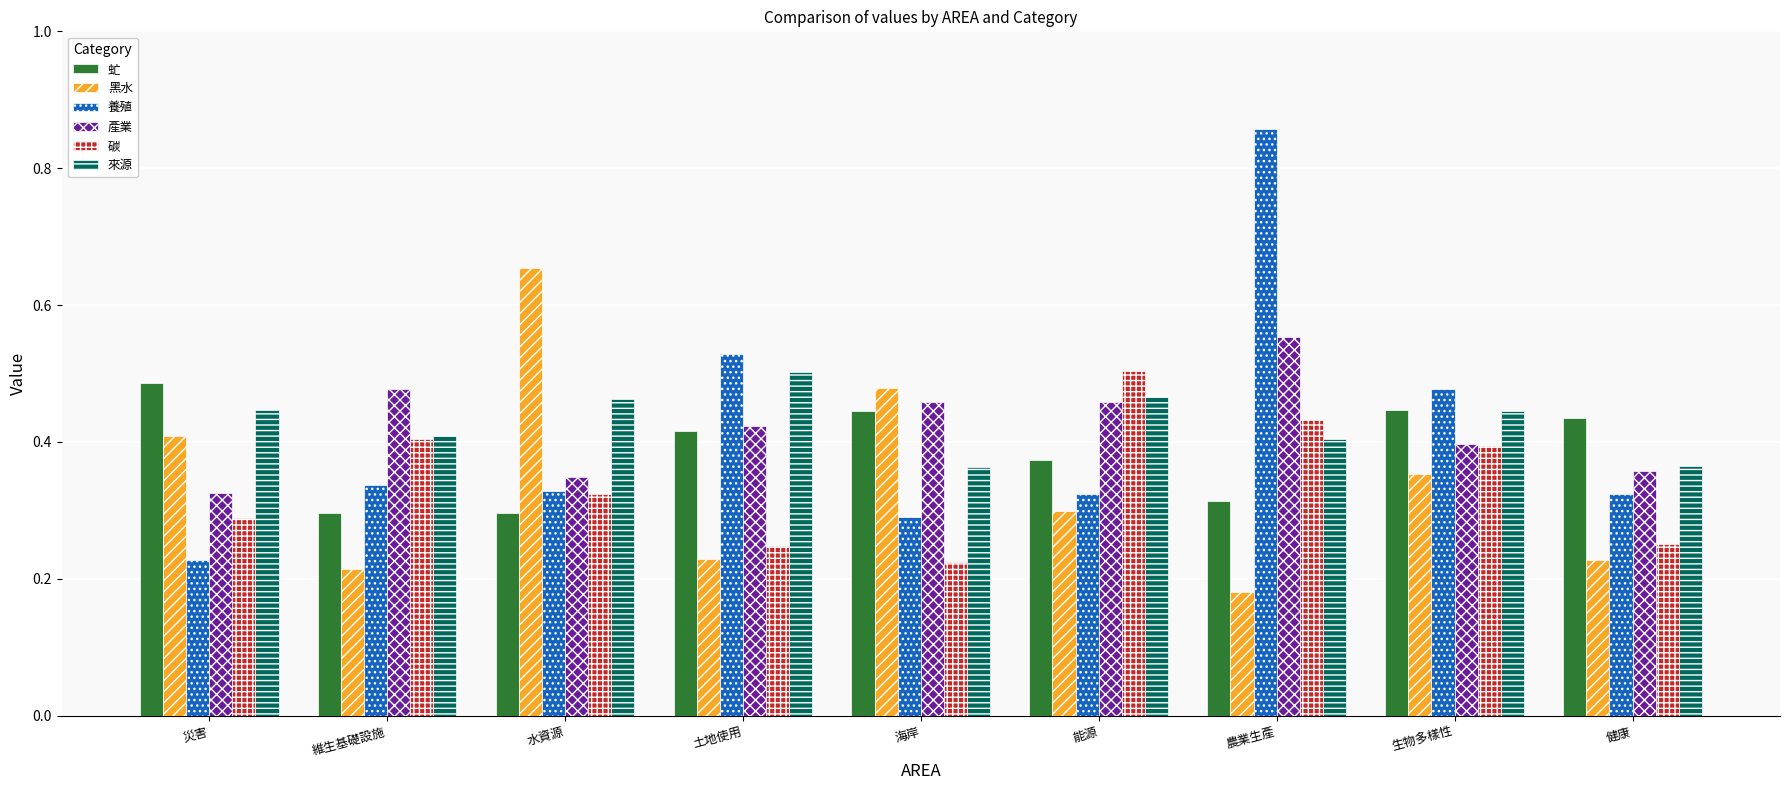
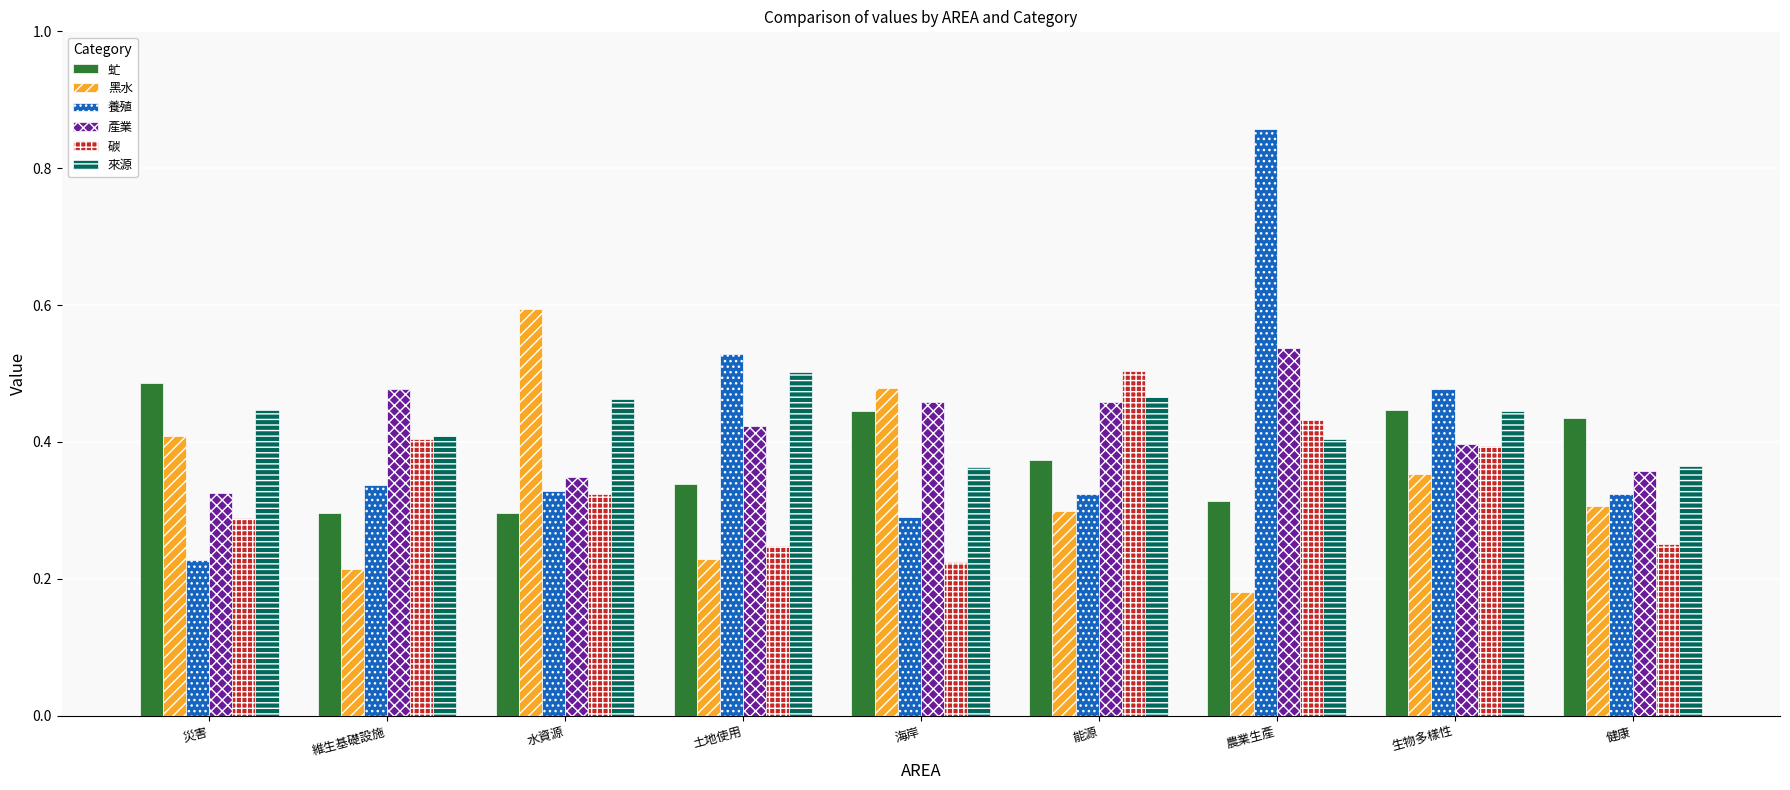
黑水, 水資源: 0.65 -> 0.59
虻, 土地使用: 0.42 -> 0.34
產業, 農業生產: 0.55 -> 0.54
黑水, 健康: 0.23 -> 0.31
